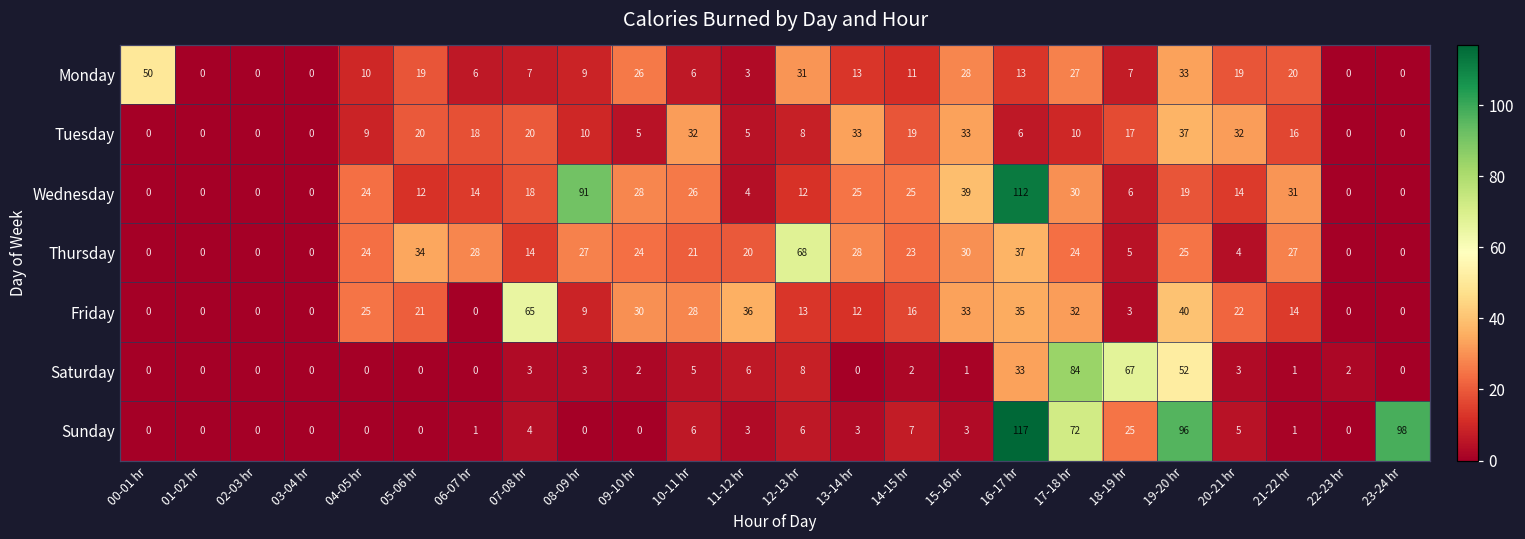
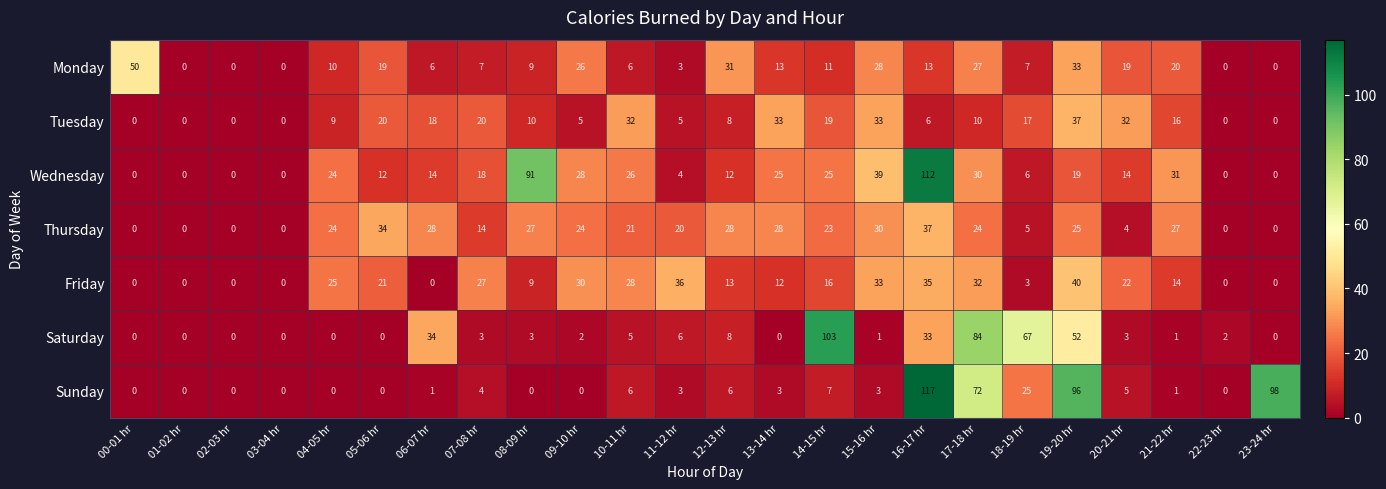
Thursday, 12-13 hr: 68 -> 28
Friday, 07-08 hr: 65 -> 27
Saturday, 06-07 hr: 0 -> 34
Saturday, 14-15 hr: 2 -> 103
